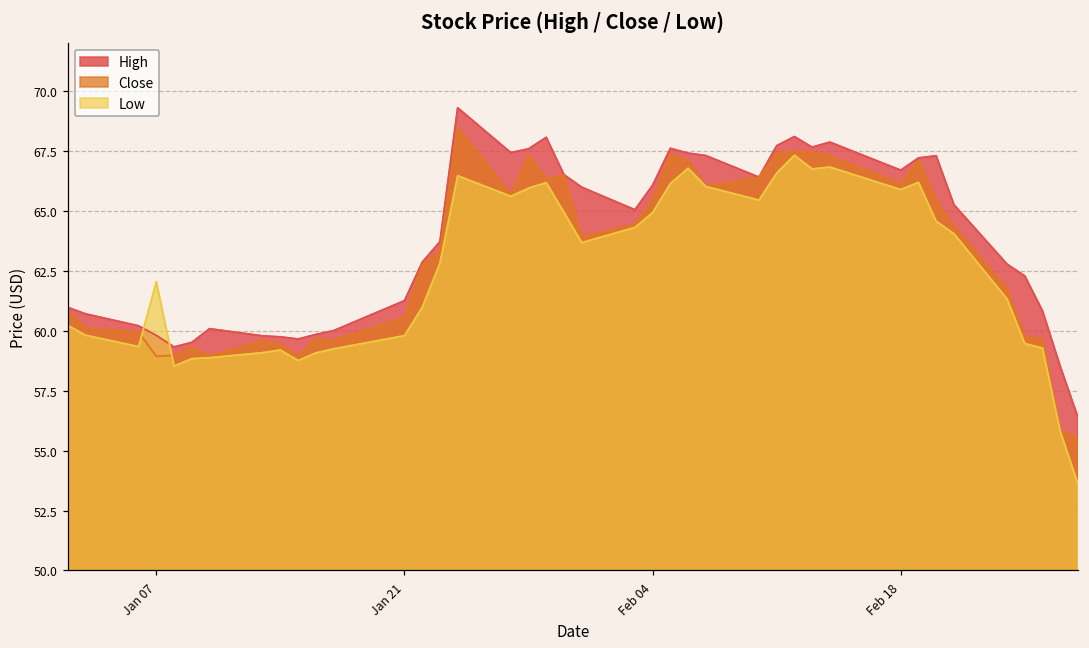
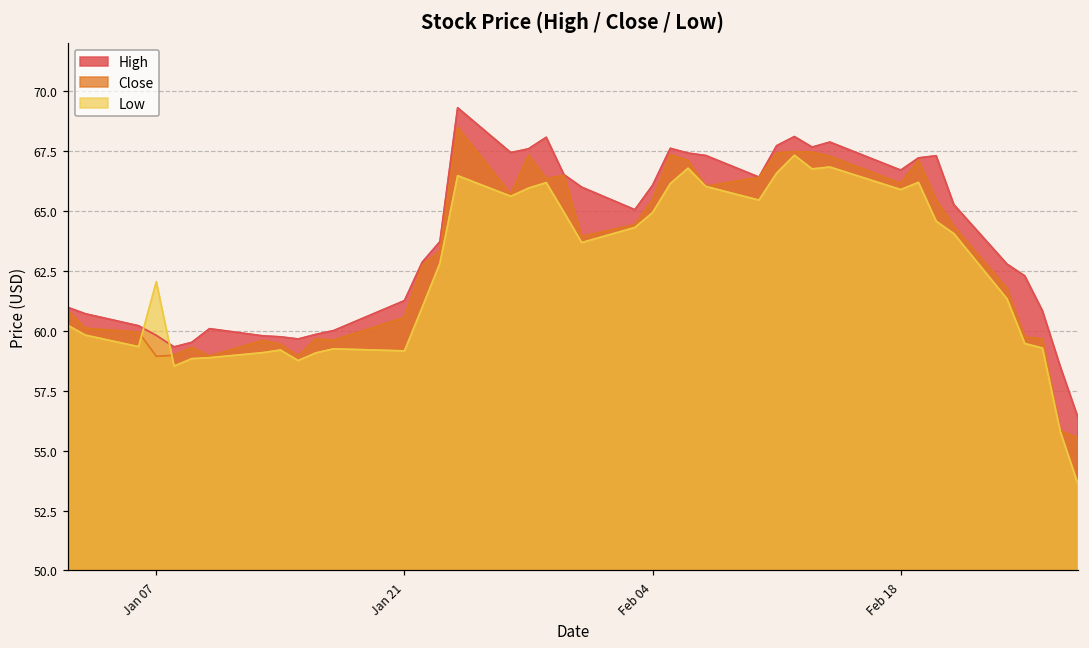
Low, Jan 21: 59.8 -> 59.2
